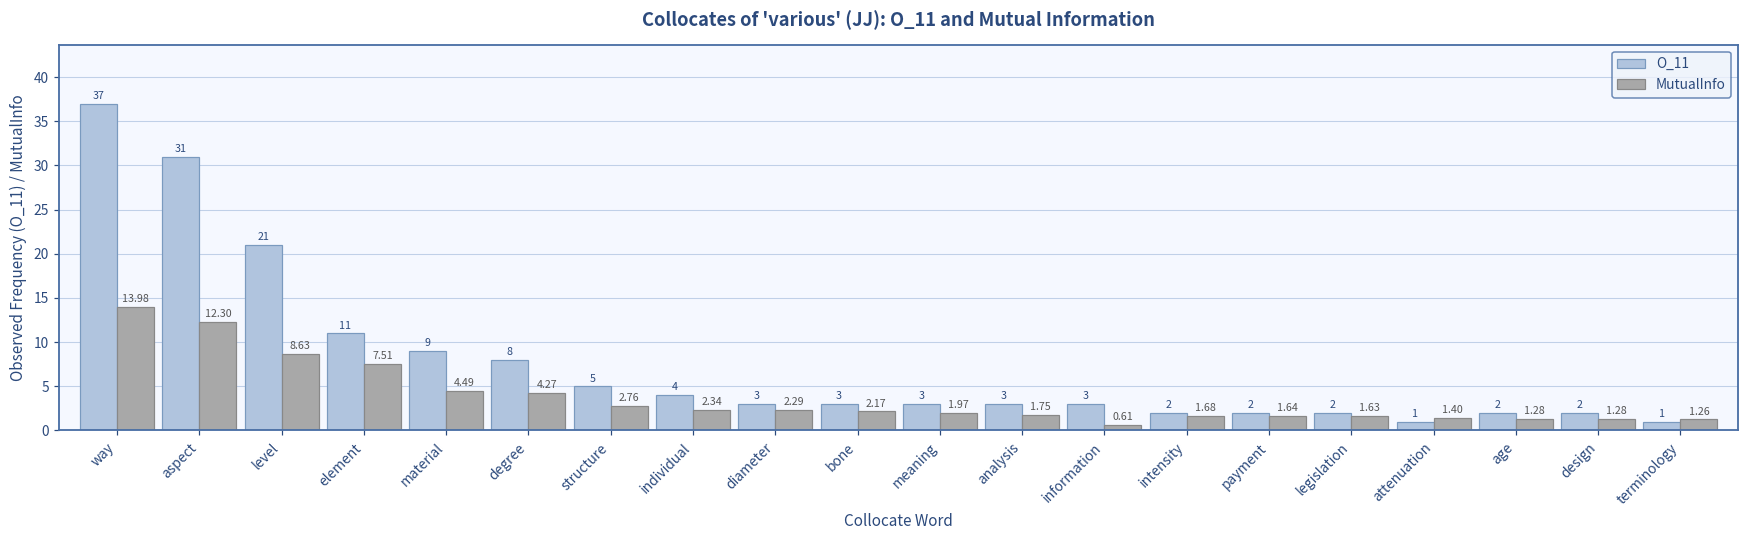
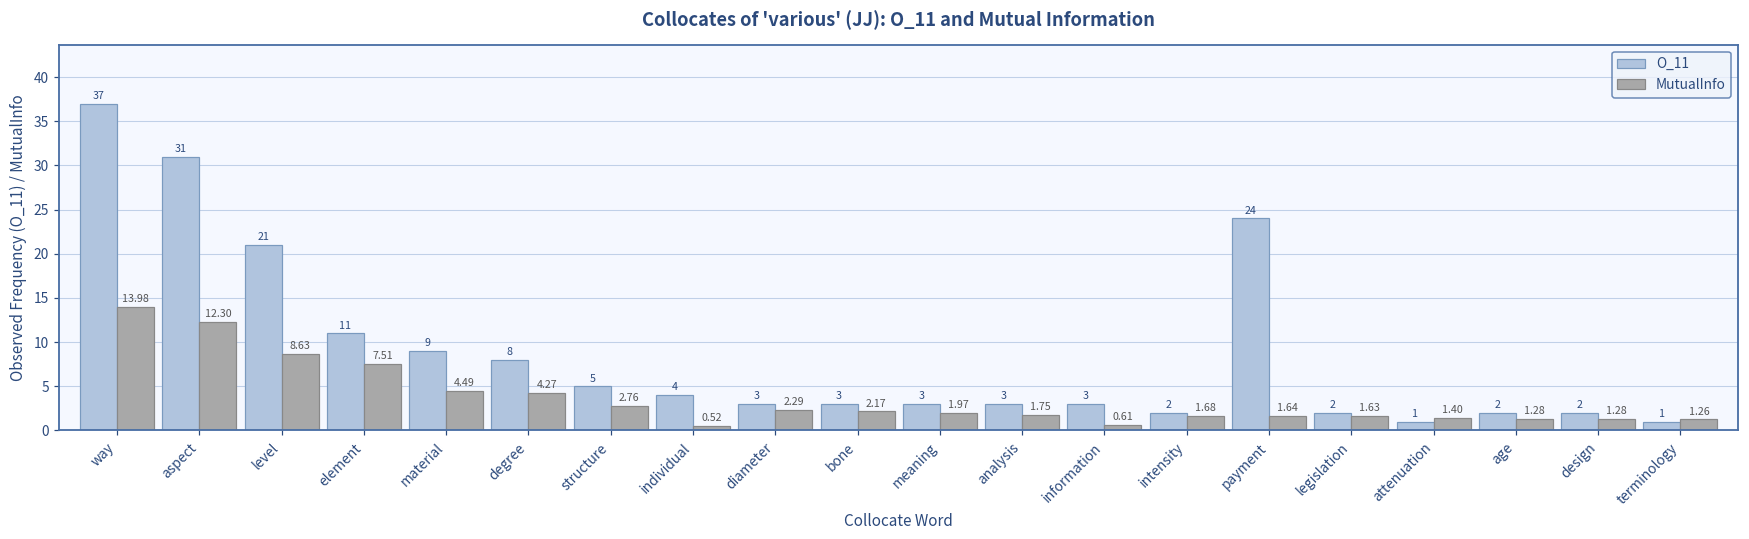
MutualInfo, individual: 2.34 -> 0.52
O_11, payment: 2 -> 24
